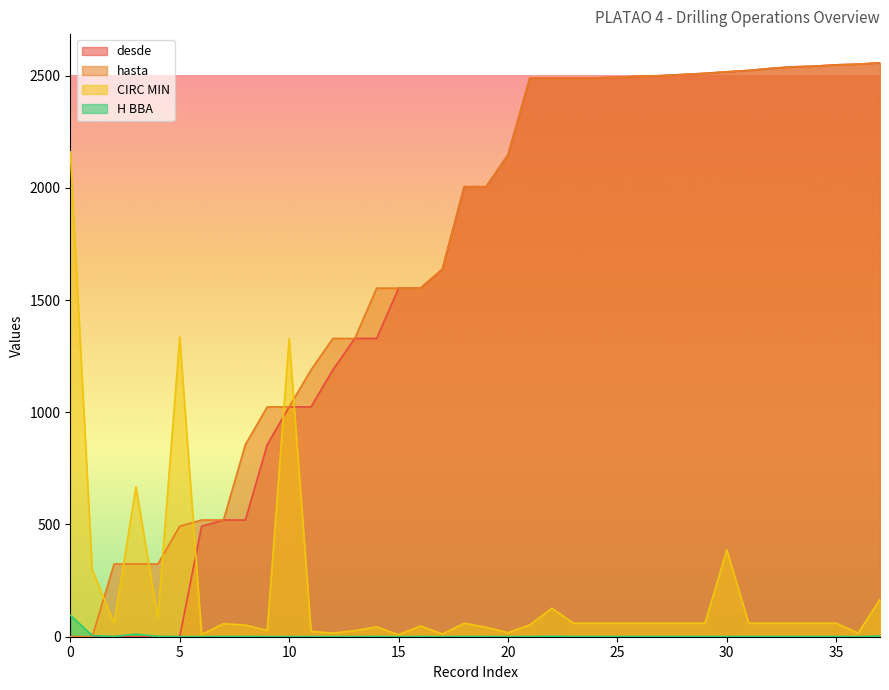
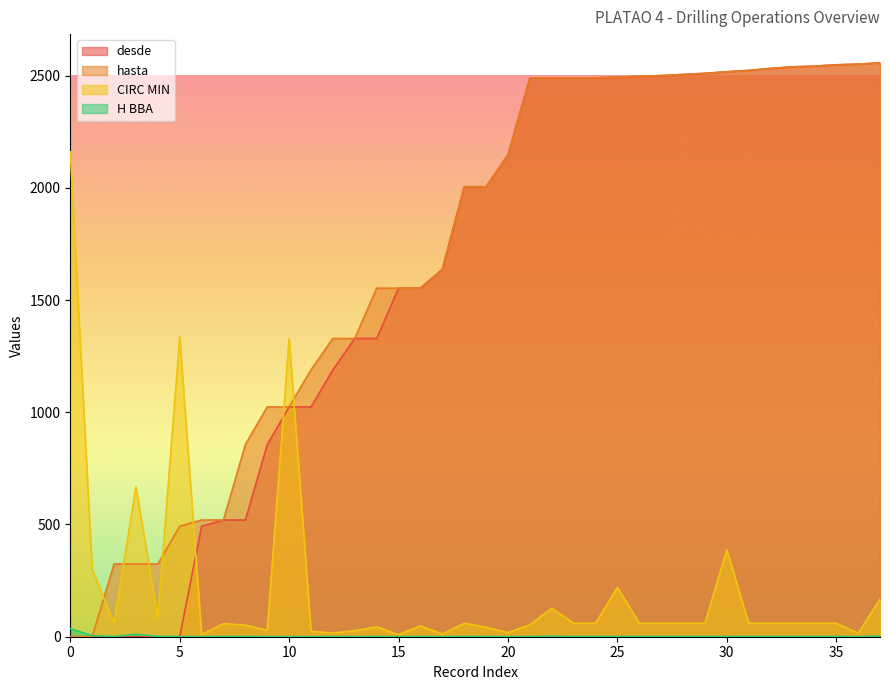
H BBA, 0: 100 -> 40
CIRC MIN, 25: 60 -> 220
